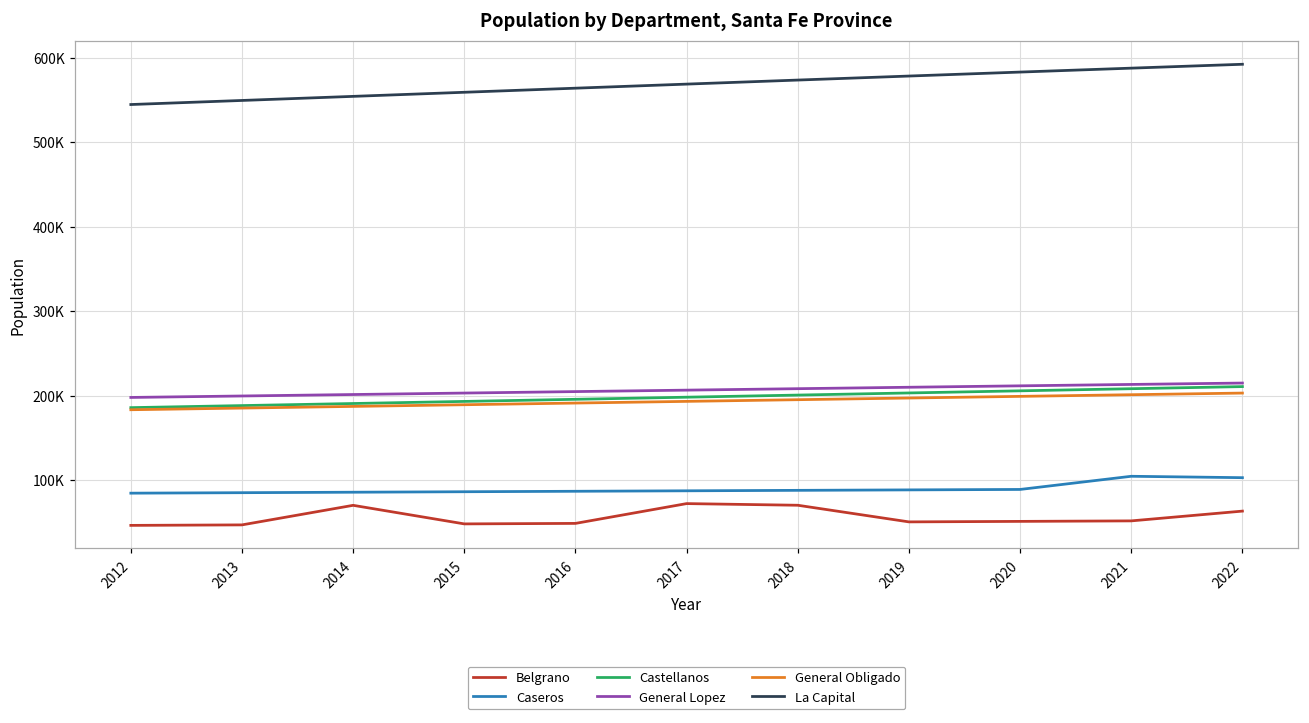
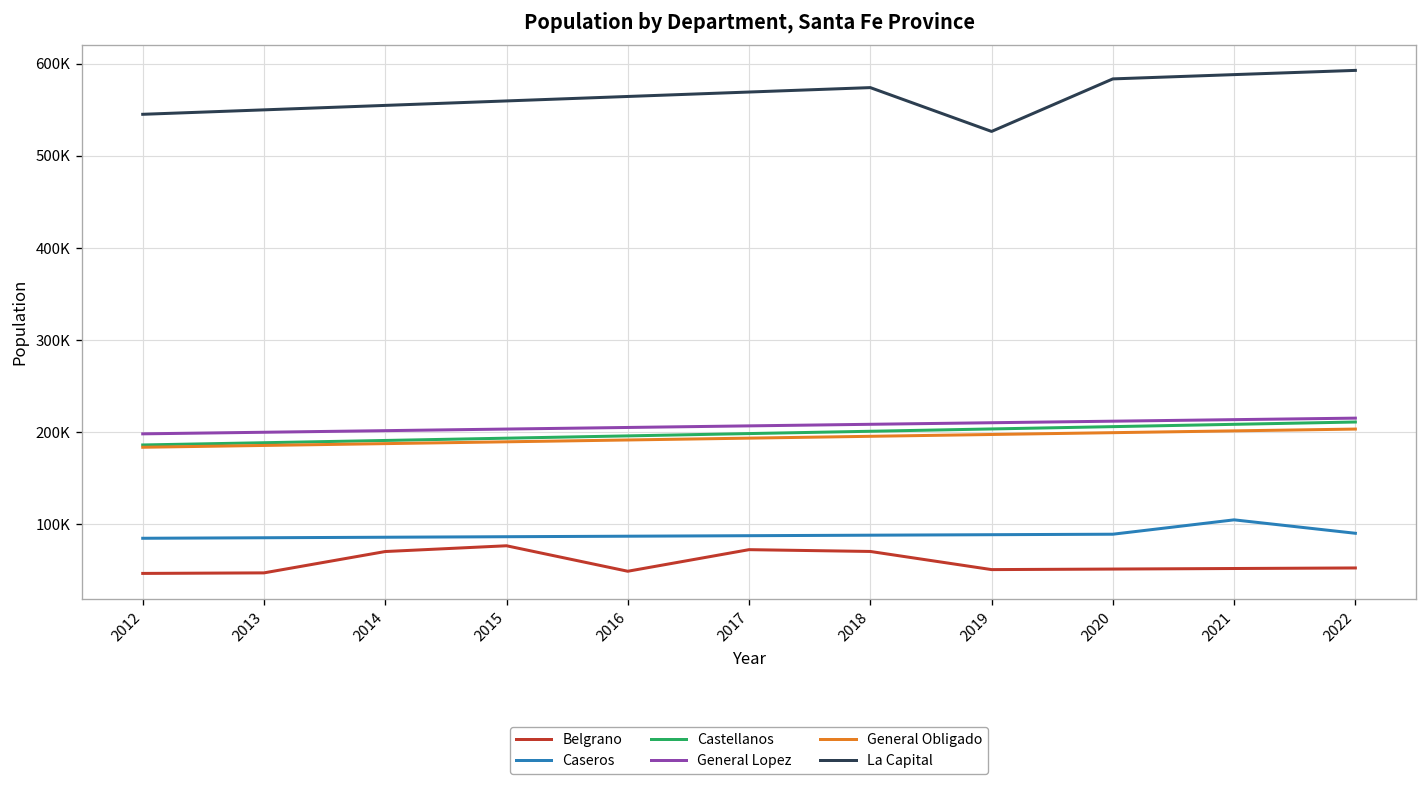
Belgrano, 2015: 50000 -> 80000
La Capital, 2019: 580000 -> 530000
Belgrano, 2022: 60000 -> 50000
Caseros, 2022: 100000 -> 90000
